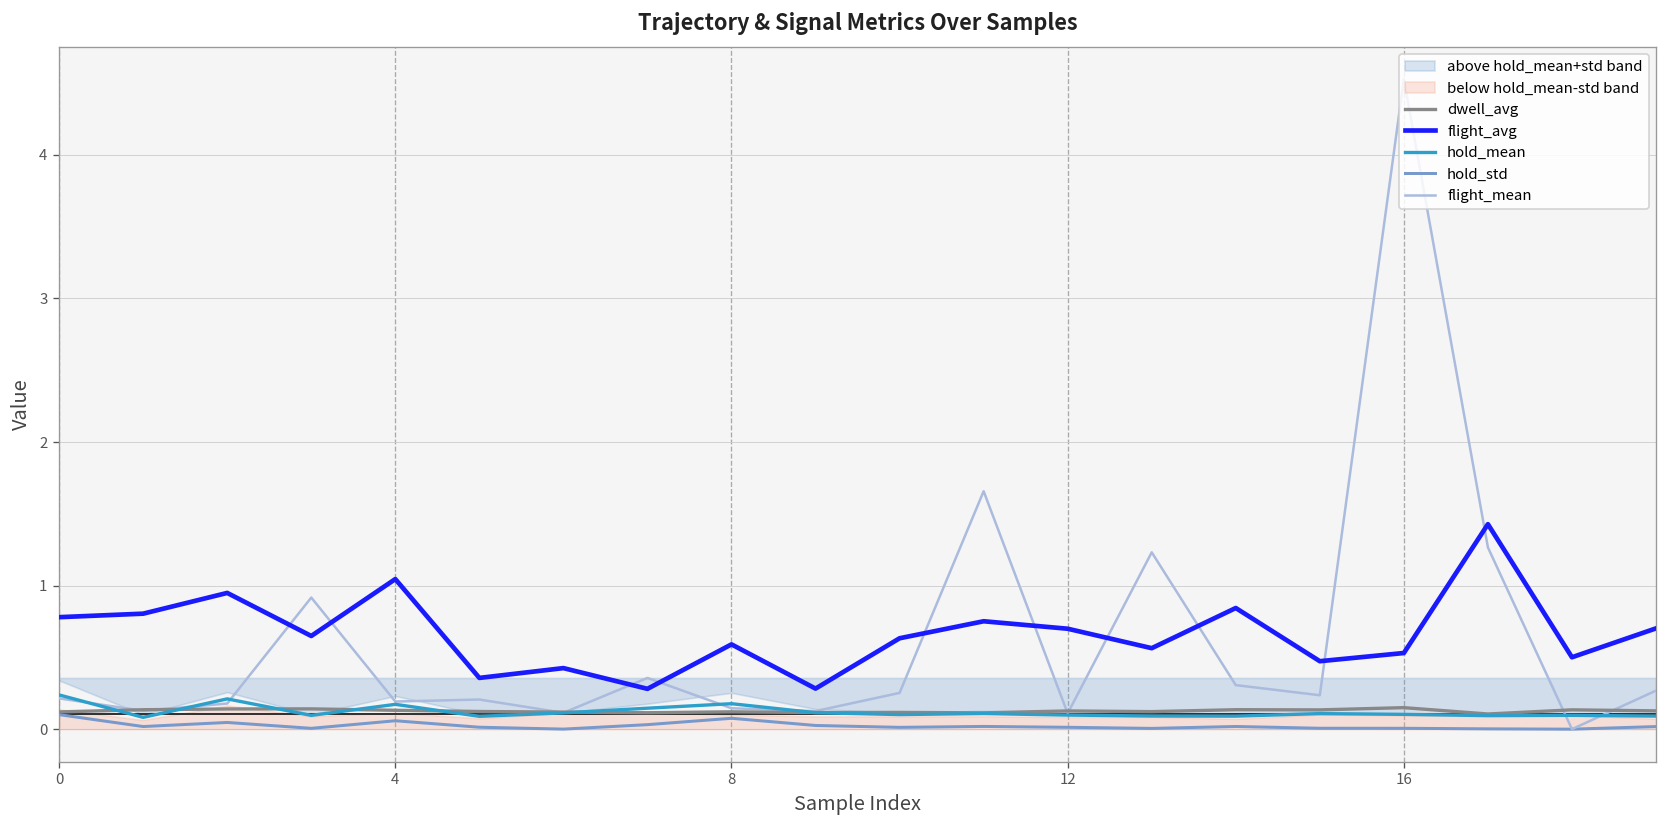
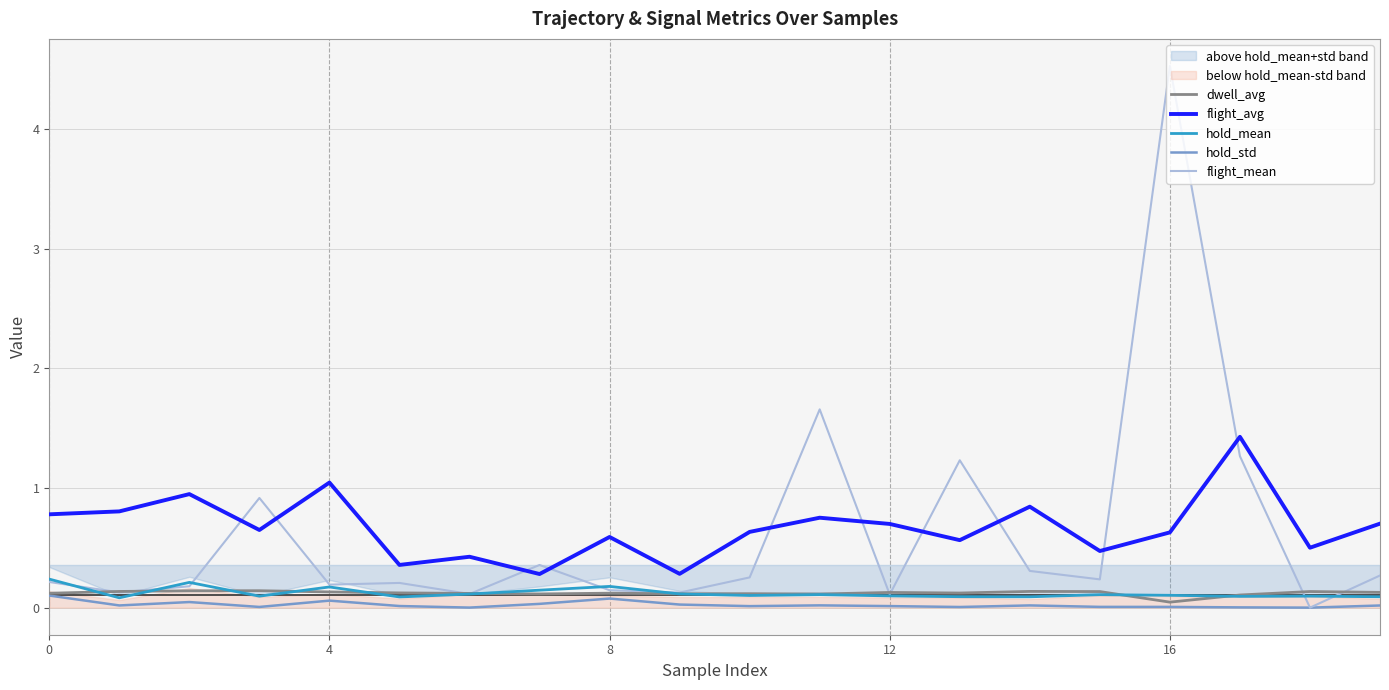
dwell_avg, 16: 0.15 -> 0.05
flight_avg, 16: 0.53 -> 0.63
